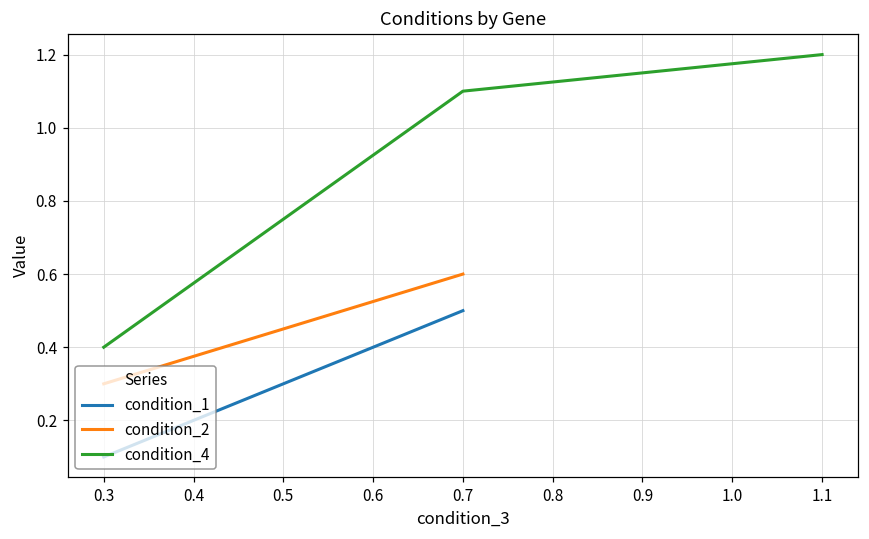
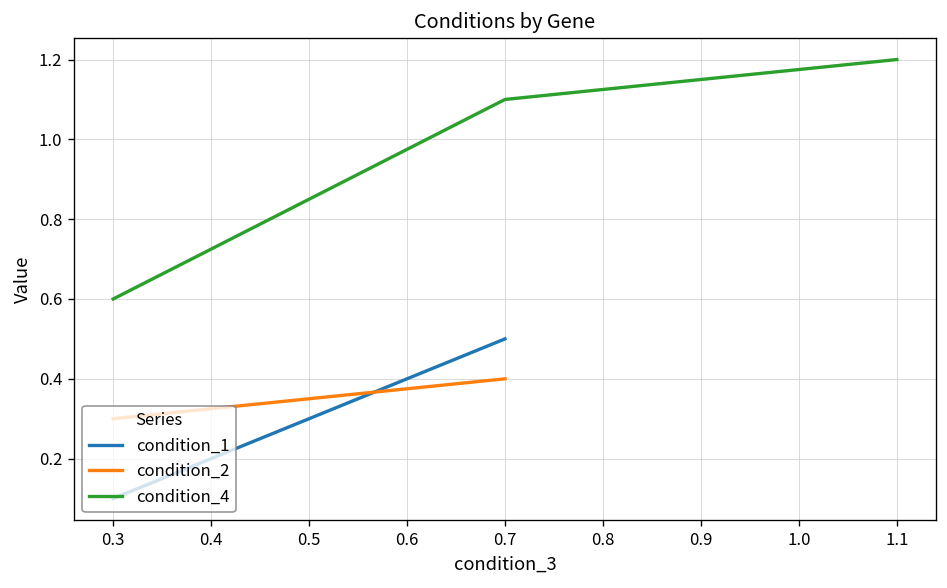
condition_4, 0.3: 0.4 -> 0.6
condition_2, 0.7: 0.6 -> 0.4
